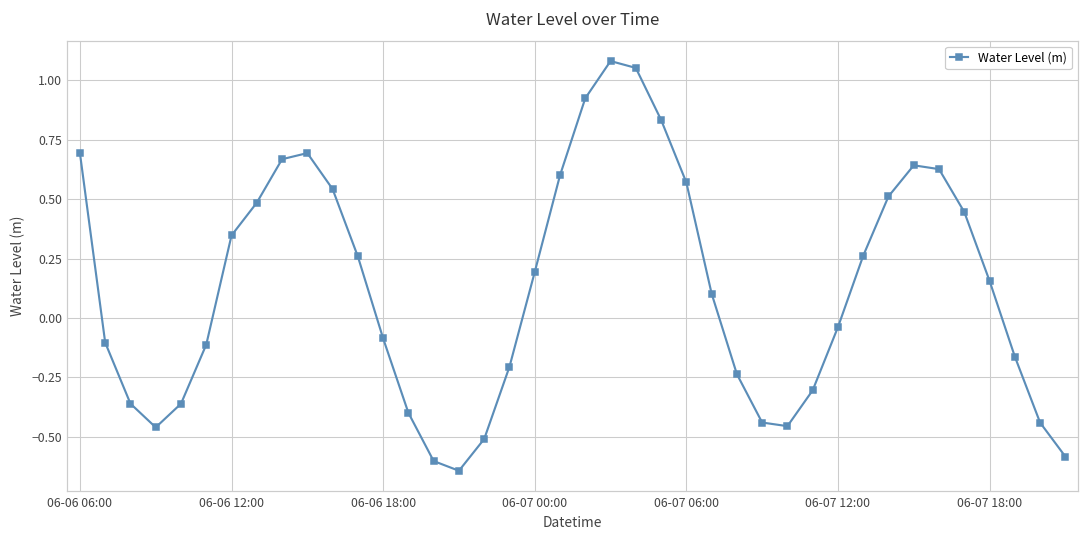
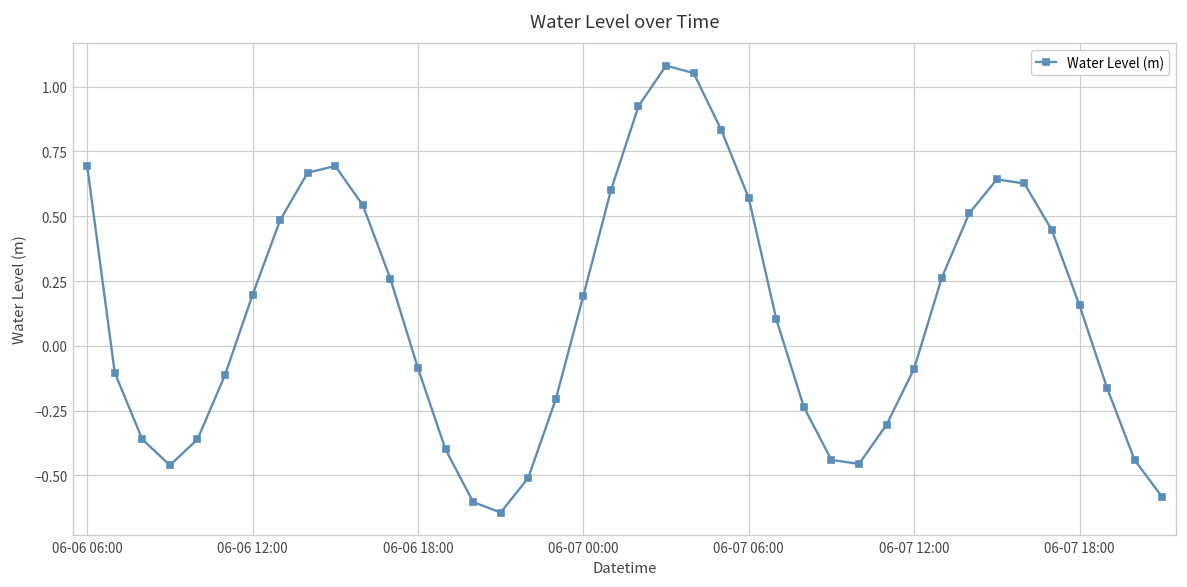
06-06 12:00: 0.35 -> 0.20
06-07 12:00: -0.04 -> -0.09
